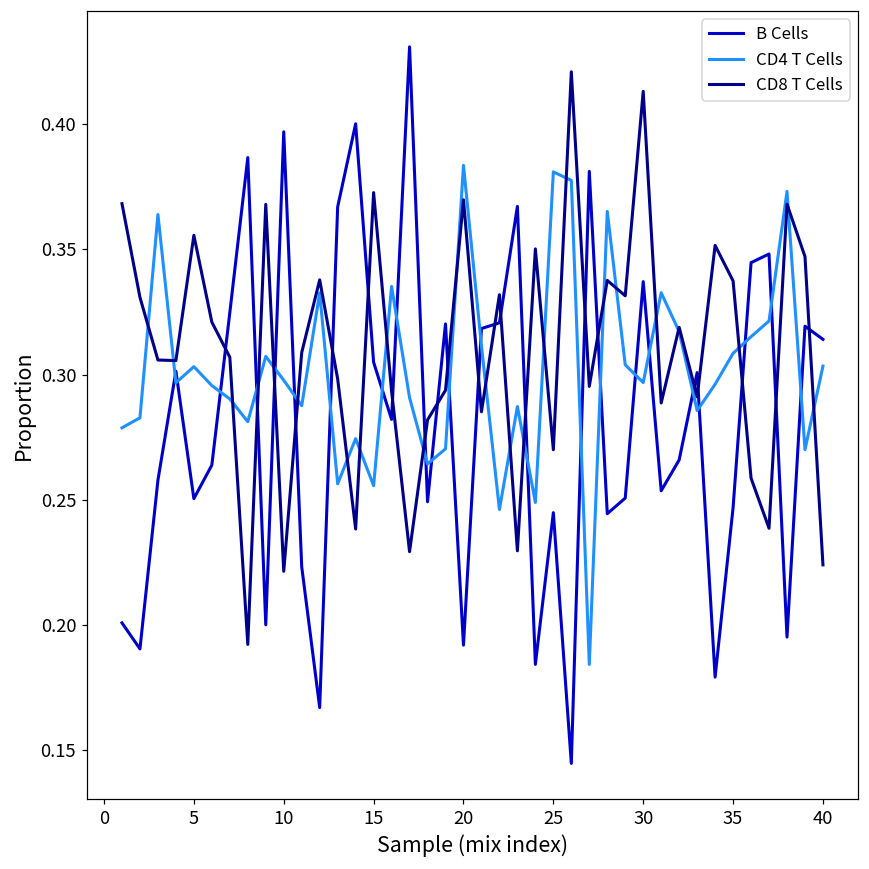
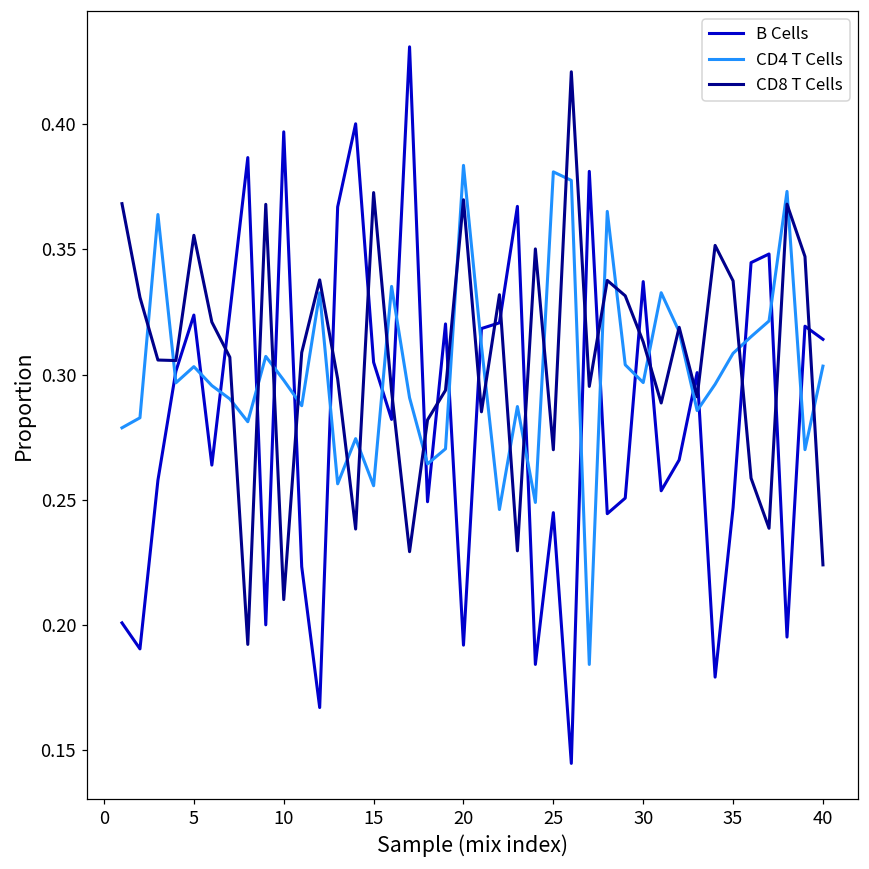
B Cells, 5: 0.250 -> 0.324
CD8 T Cells, 10: 0.221 -> 0.210
CD8 T Cells, 30: 0.413 -> 0.313
